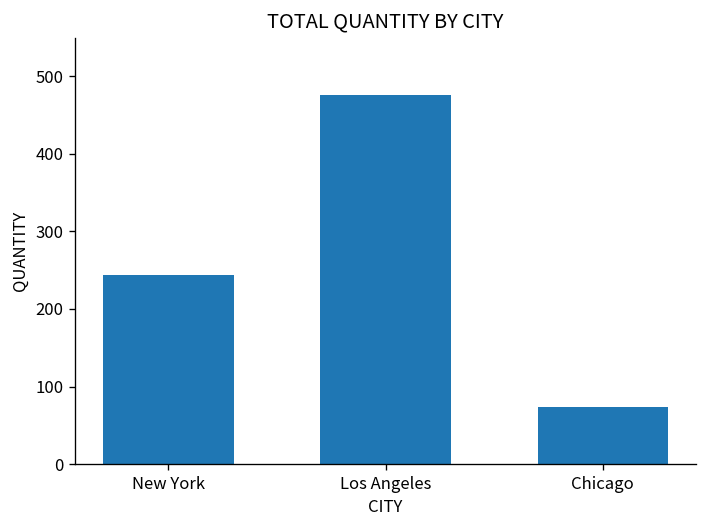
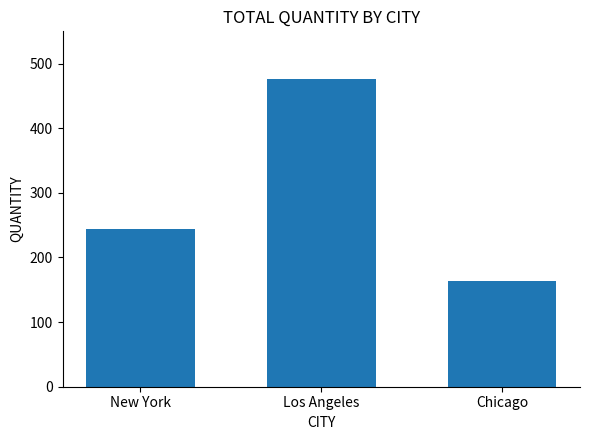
Chicago: 70 -> 160
